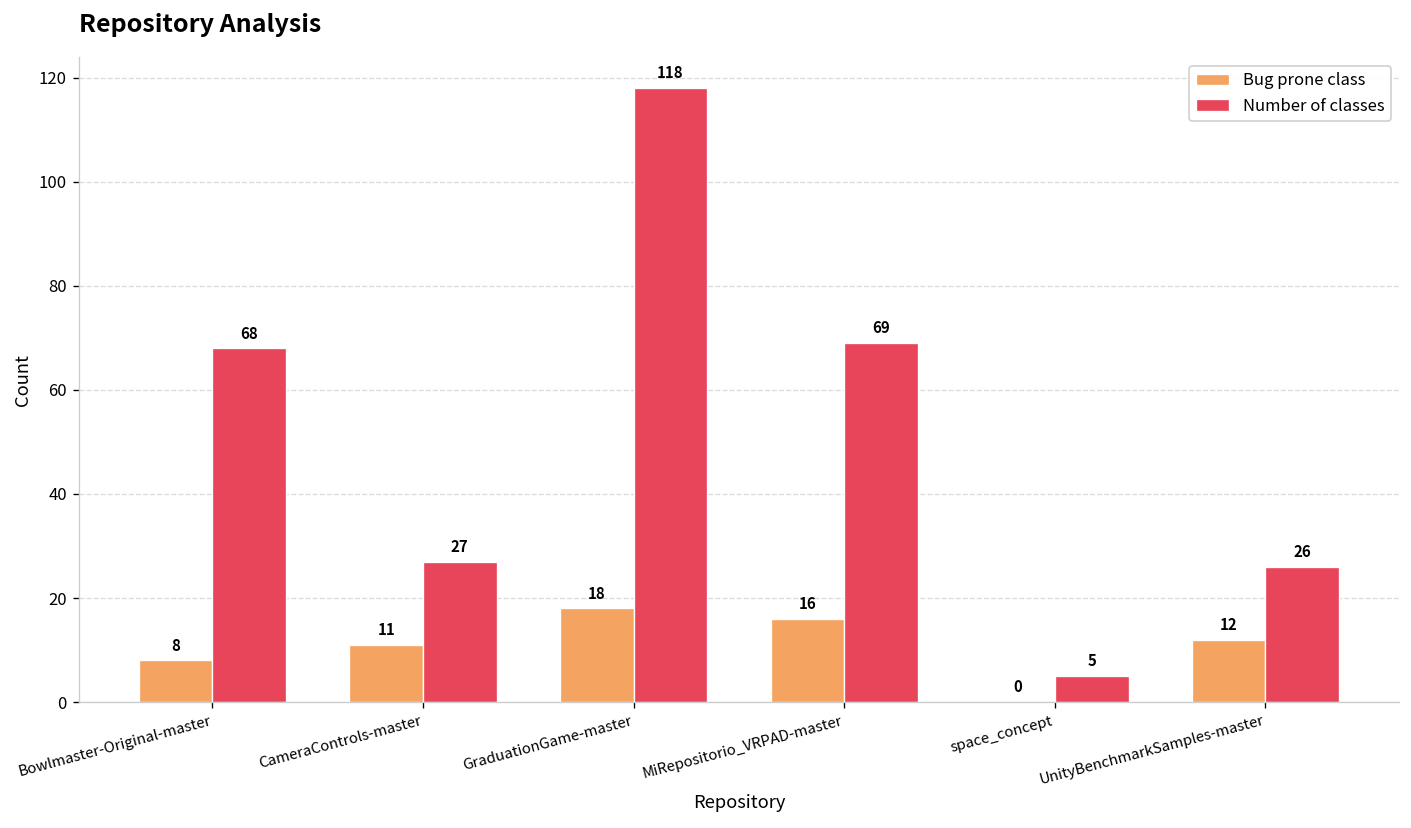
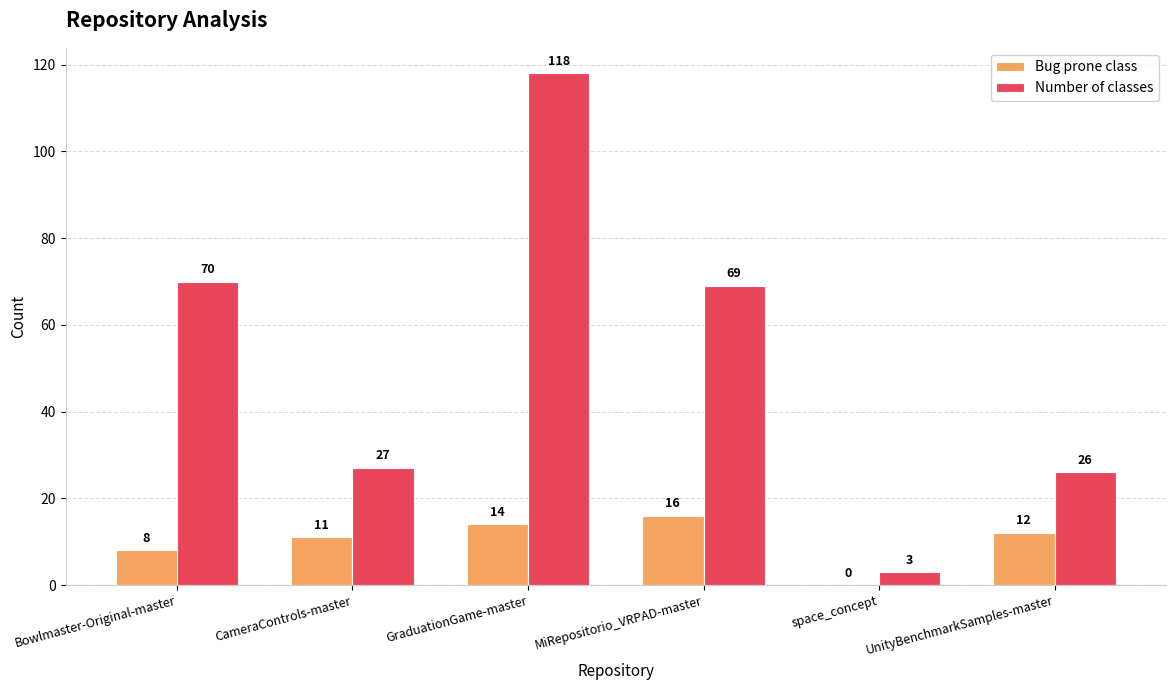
Number of classes, Bowlmaster-Original-master: 68 -> 70
Bug prone class, GraduationGame-master: 18 -> 14
Number of classes, space_concept: 5 -> 3
